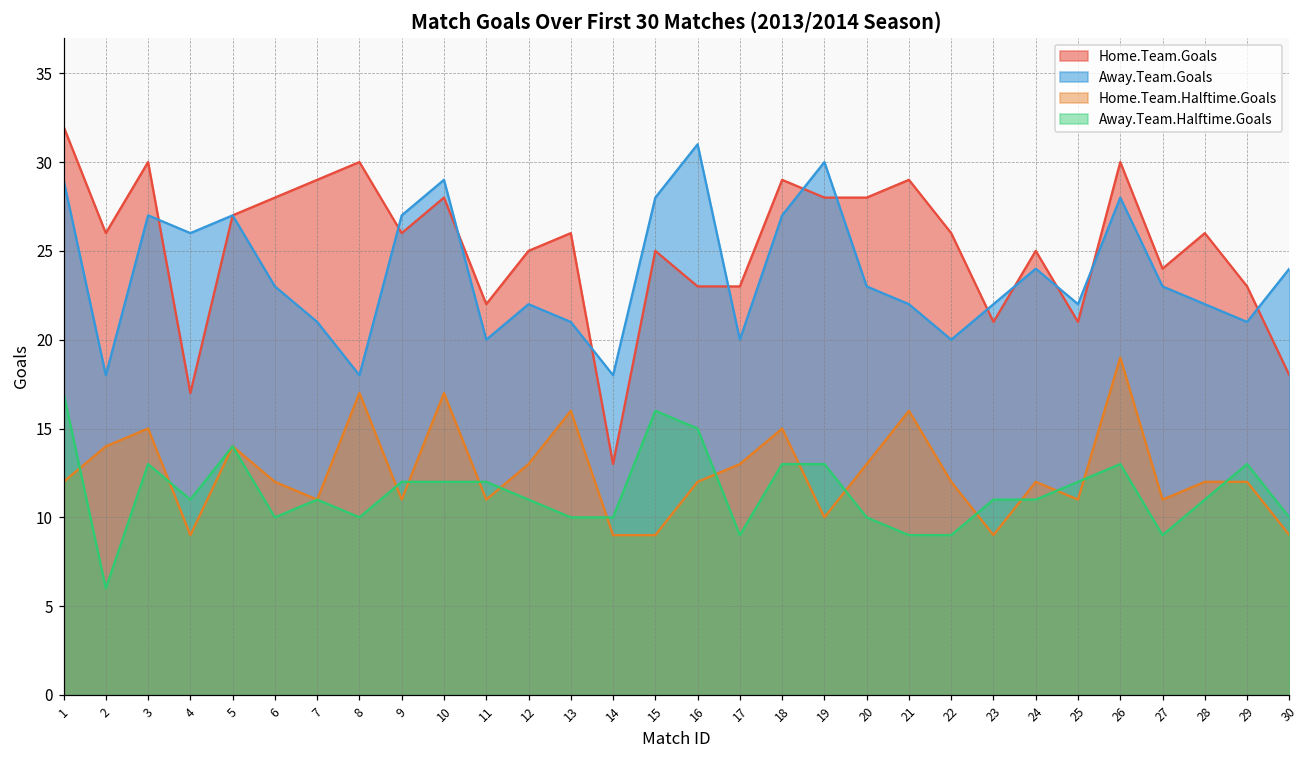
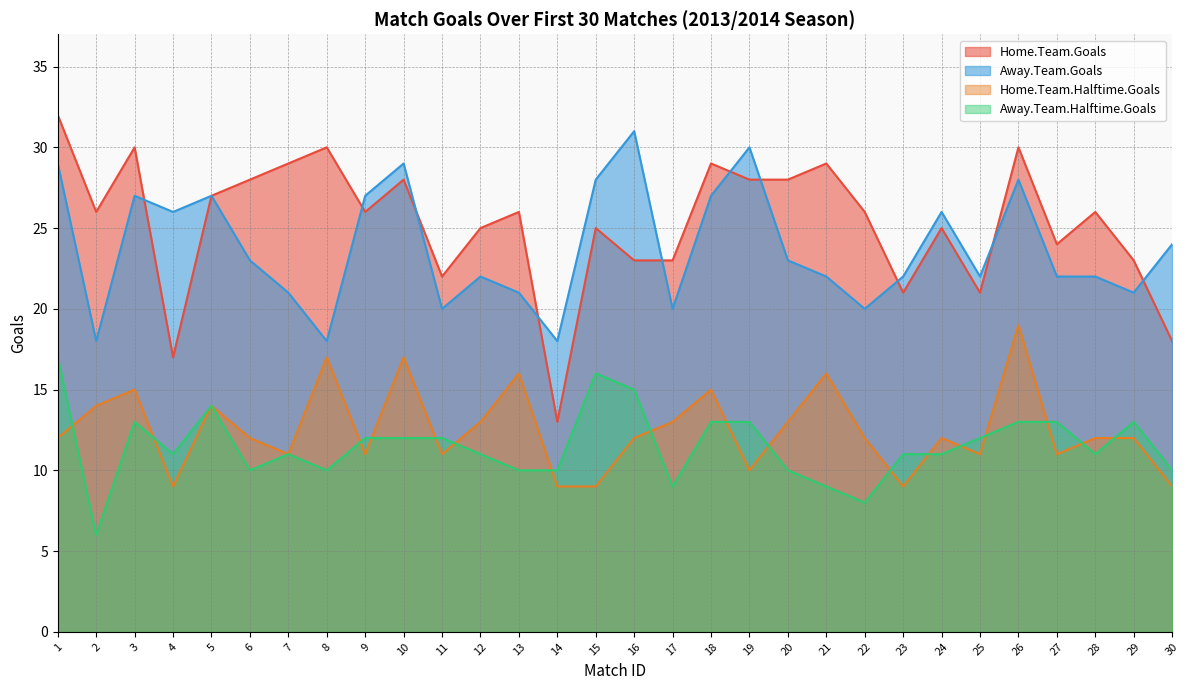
Away.Team.Halftime.Goals, 22: 9 -> 8
Away.Team.Goals, 24: 24 -> 26
Away.Team.Goals, 27: 23 -> 22
Away.Team.Halftime.Goals, 27: 9 -> 13
